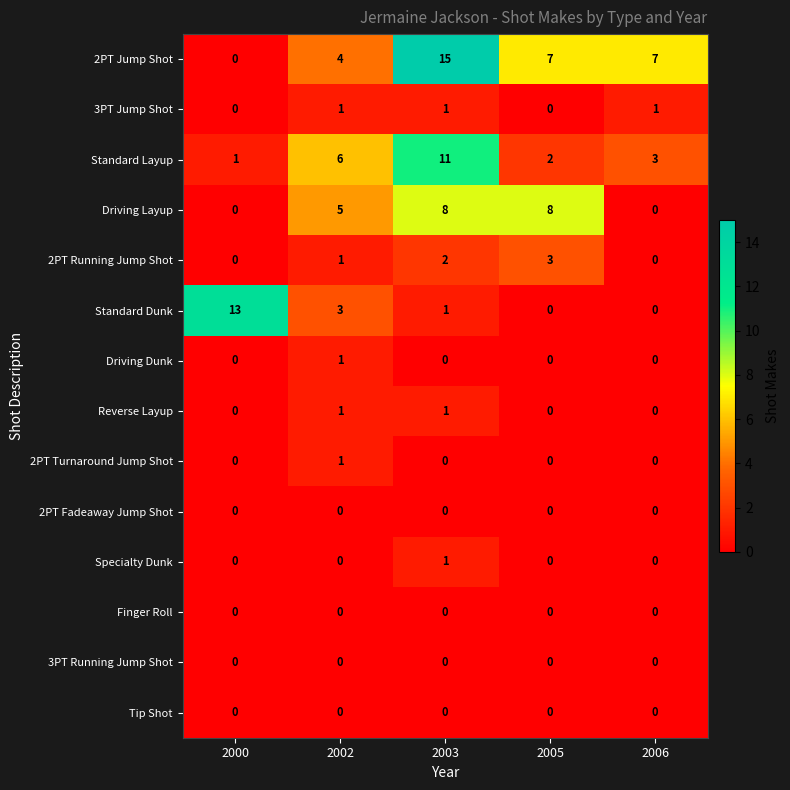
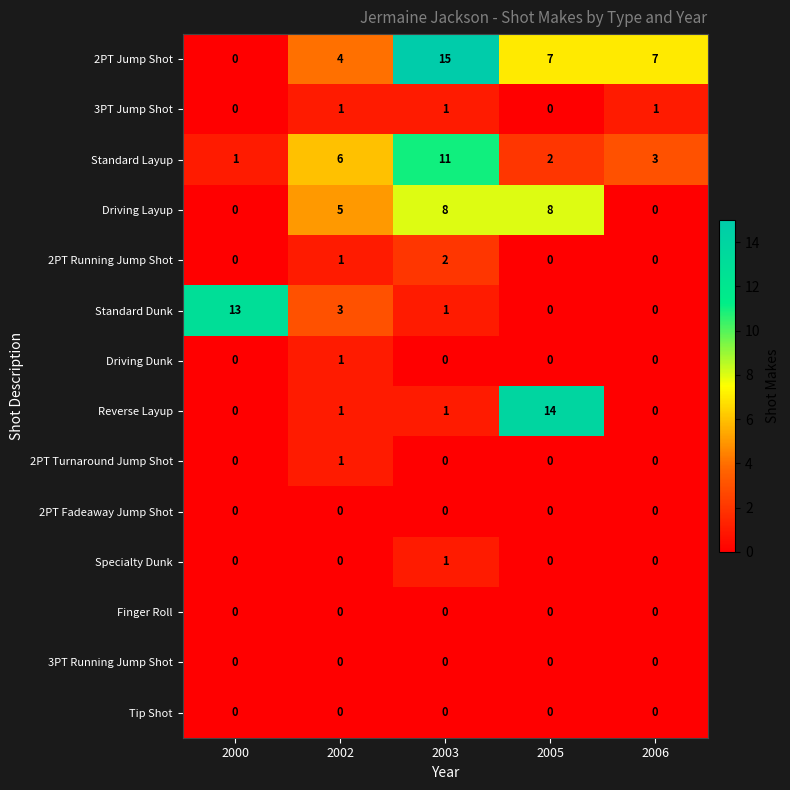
2PT Running Jump Shot, 2005: 3 -> 0
Reverse Layup, 2005: 0 -> 14
